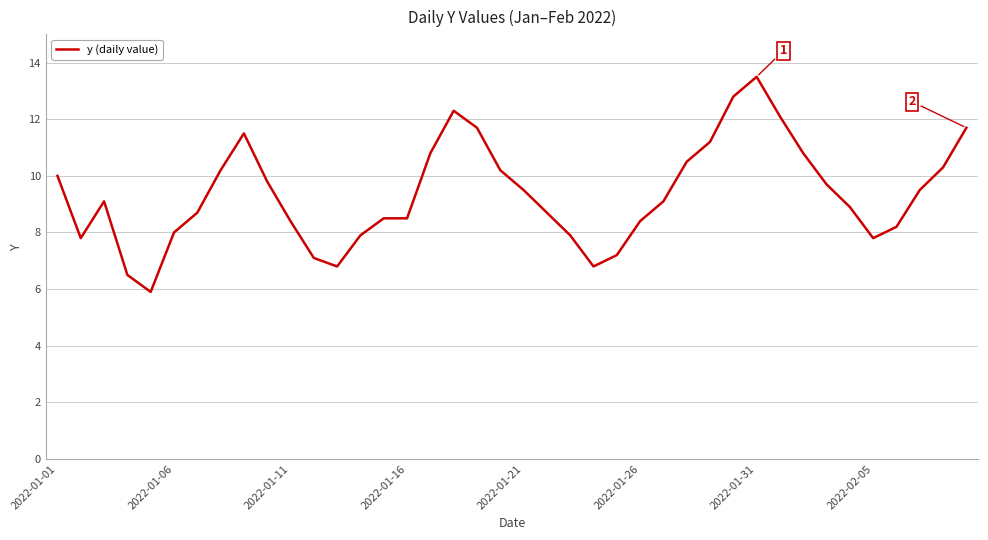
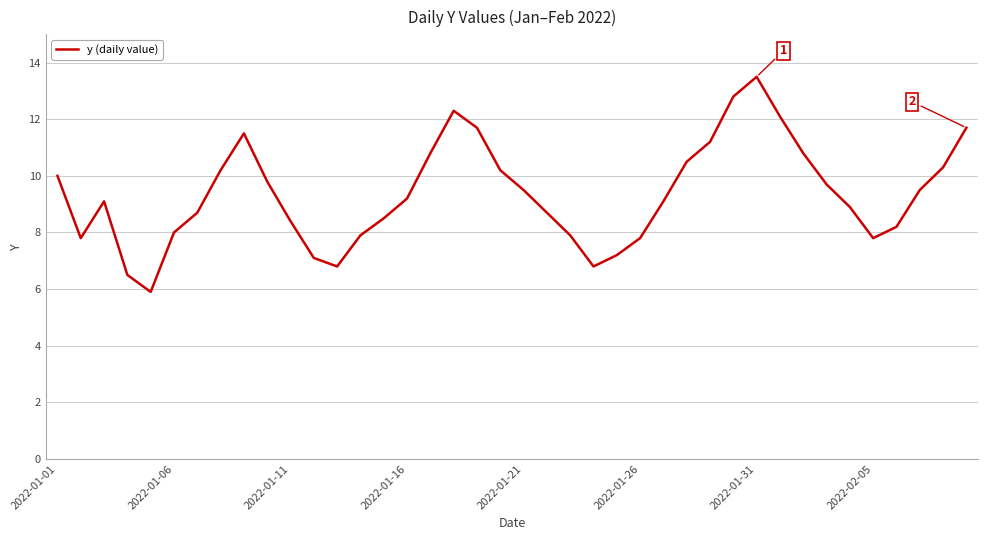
2022-01-16: 8.5 -> 9.2
2022-01-26: 8.4 -> 7.8
